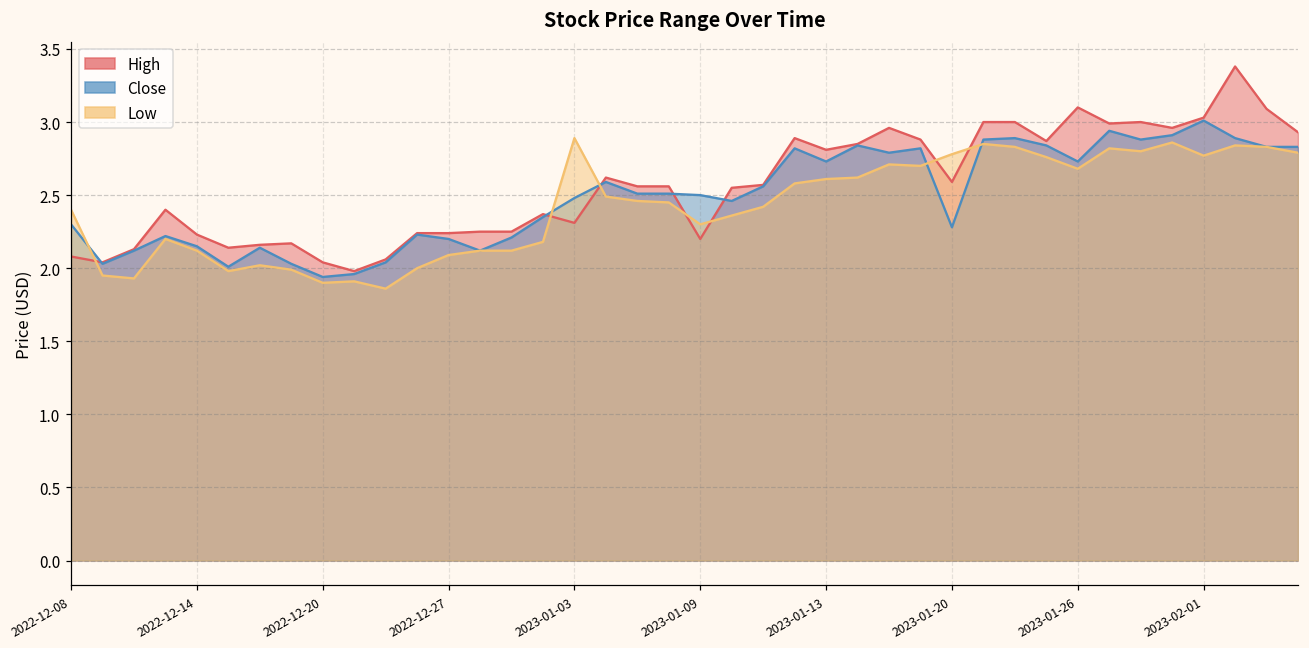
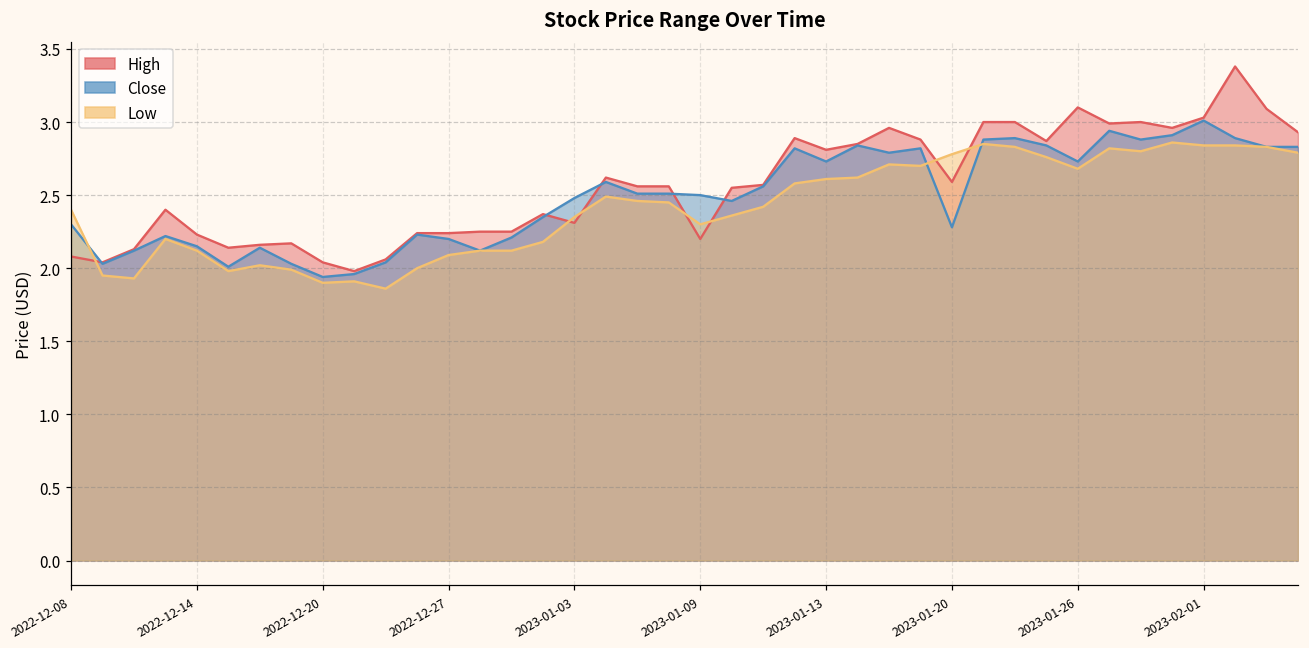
Low, 2023-01-03: 2.89 -> 2.35
Low, 2023-02-01: 2.77 -> 2.84
